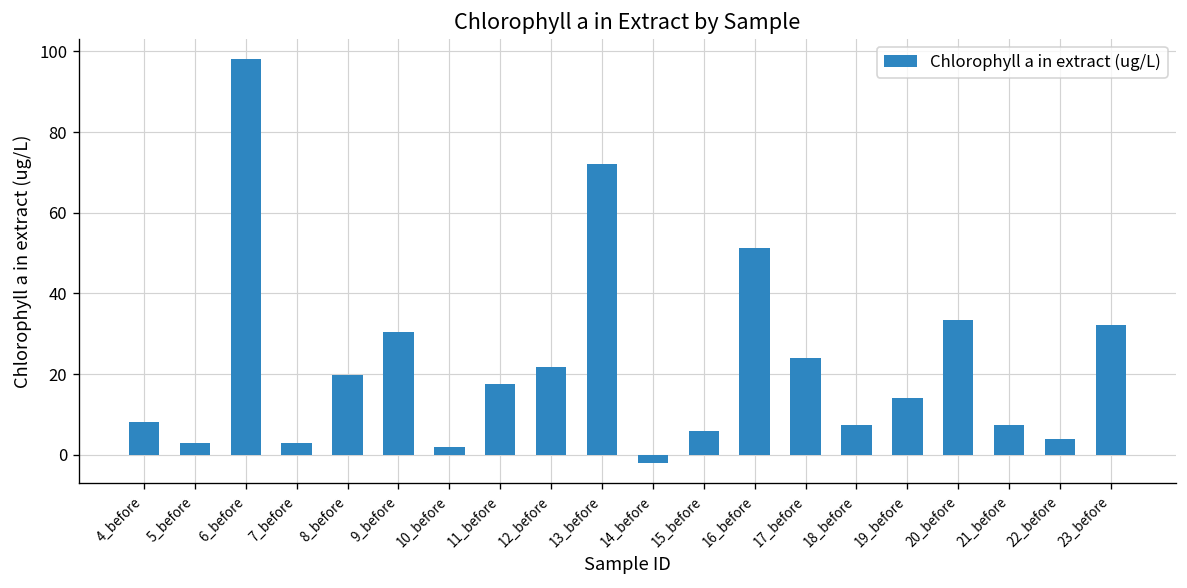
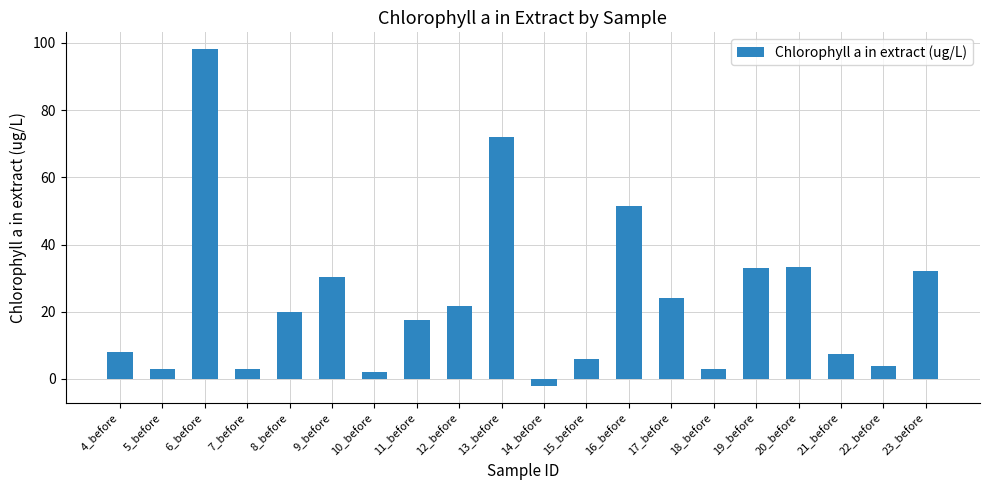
18_before: 7 -> 3
19_before: 14 -> 33
